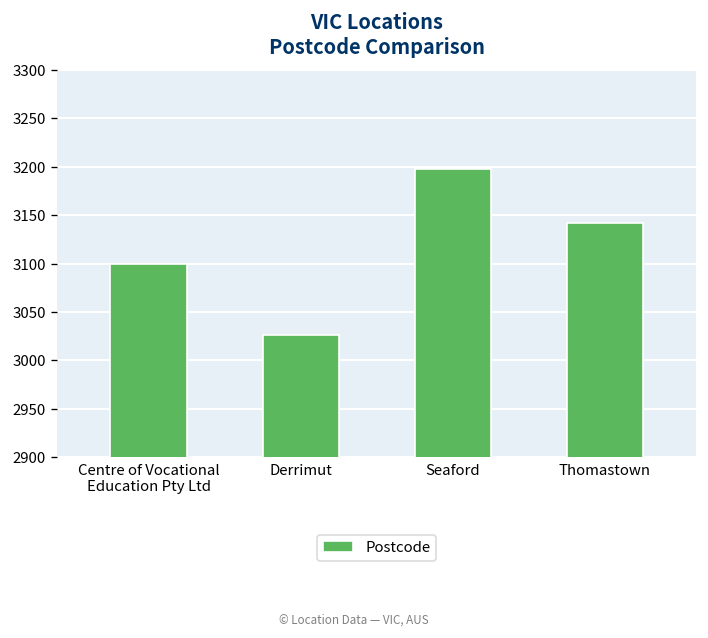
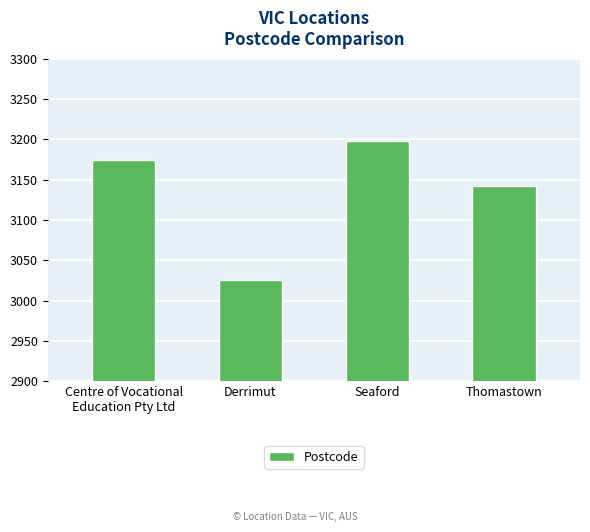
Centre of Vocational Education Pty Ltd: 3100 -> 3180
